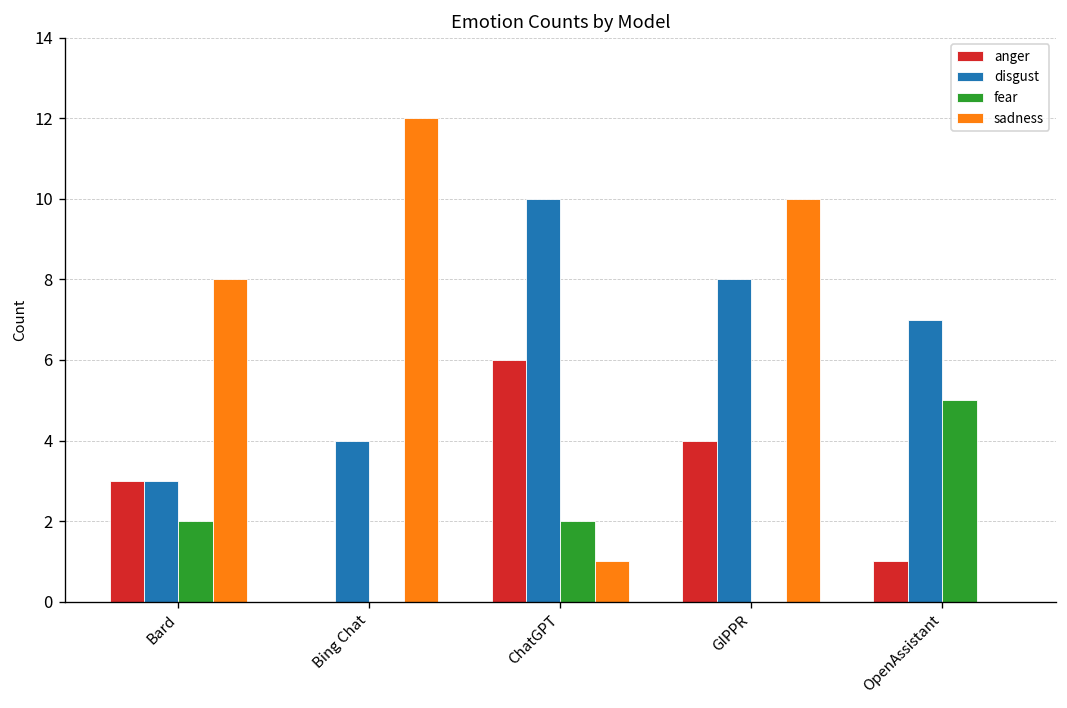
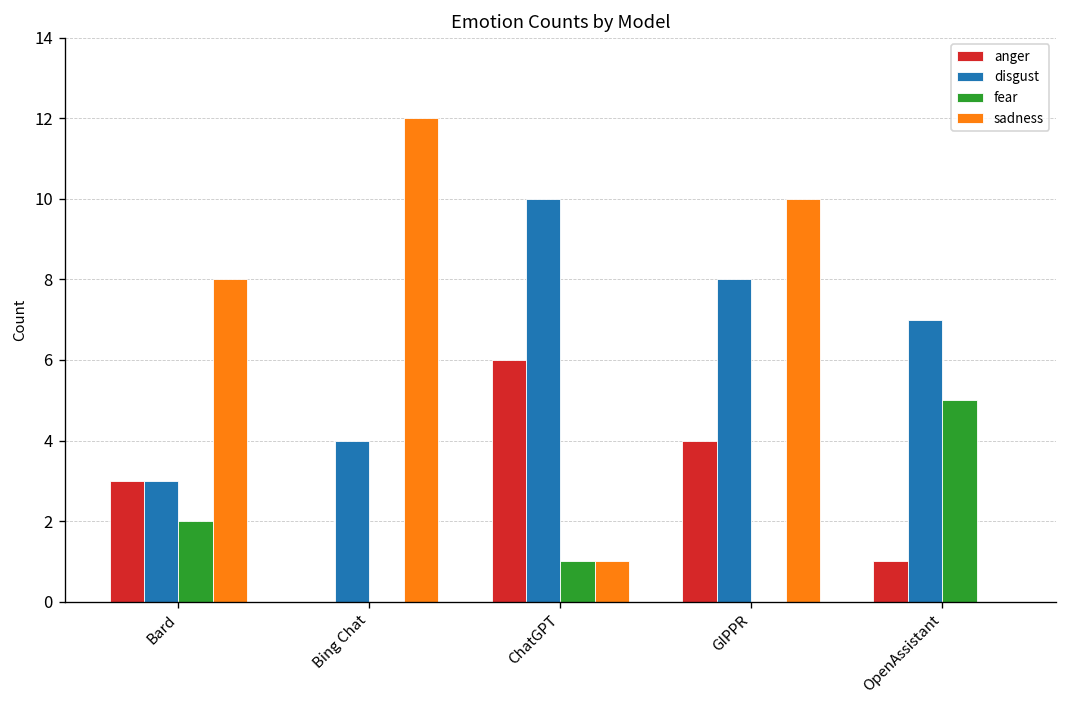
fear, ChatGPT: 2 -> 1
